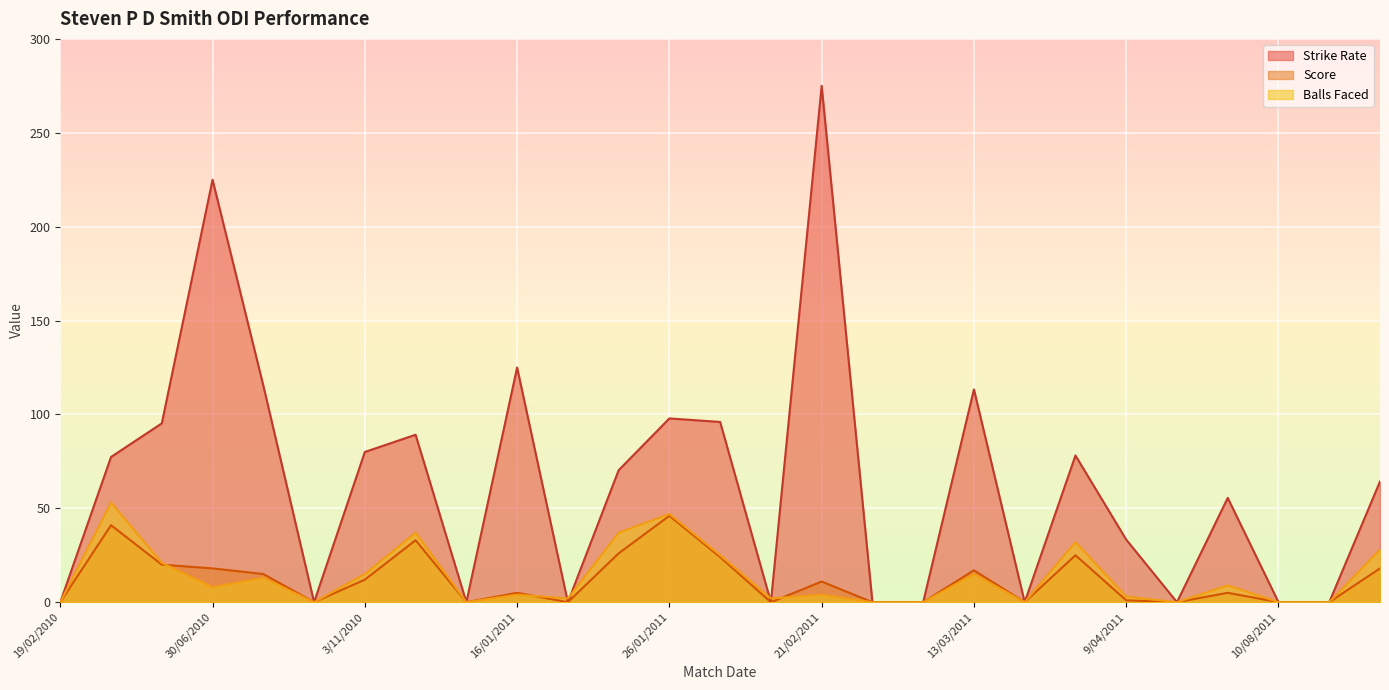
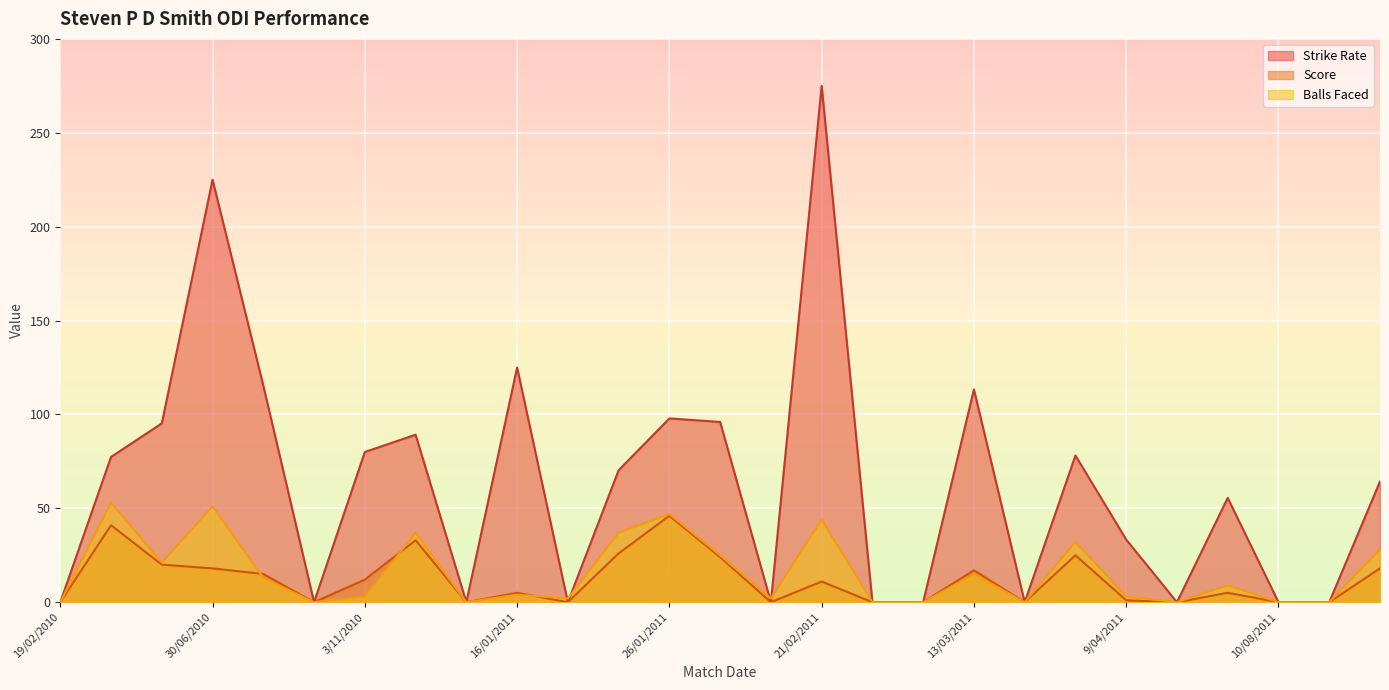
Balls Faced, 30/06/2010: 8 -> 51
Balls Faced, 3/11/2010: 15 -> 3
Balls Faced, 21/02/2011: 4 -> 44
